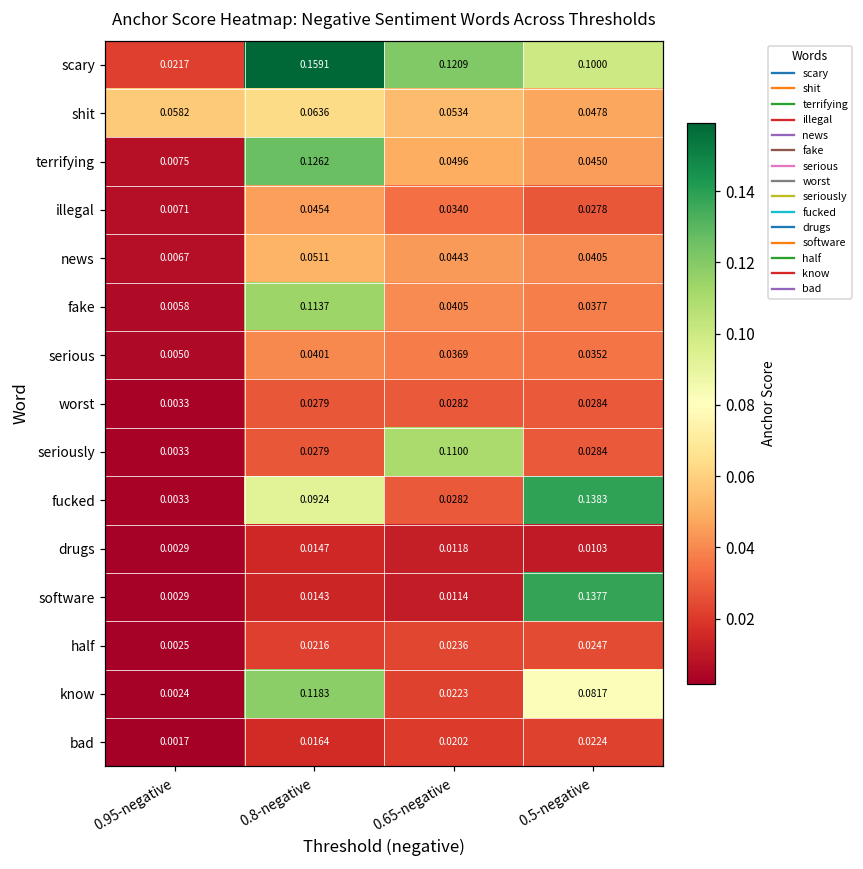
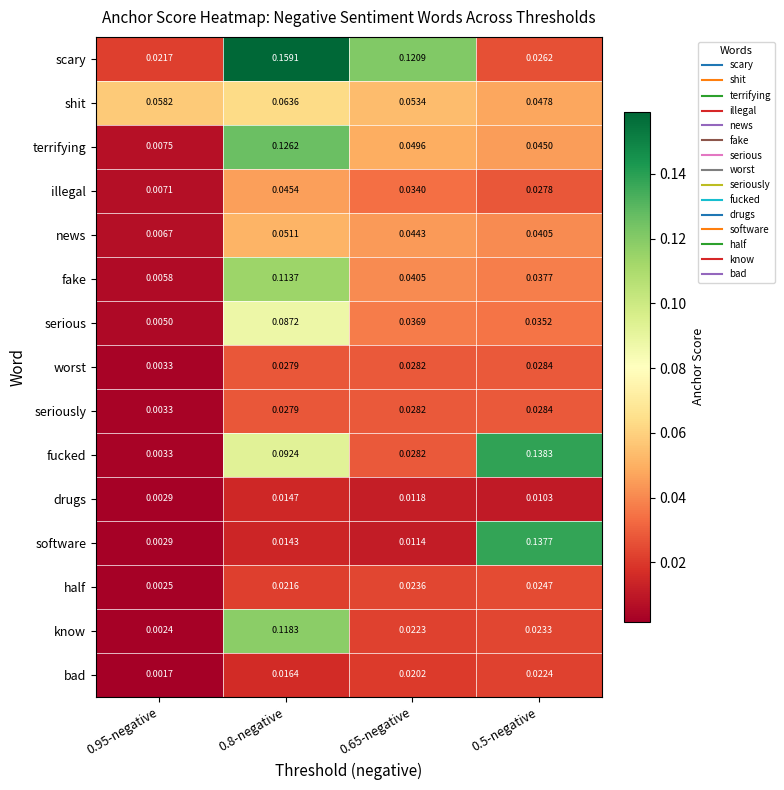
scary, 0.5-negative: 0.1000 -> 0.0262
serious, 0.8-negative: 0.0401 -> 0.0872
seriously, 0.65-negative: 0.1100 -> 0.0282
know, 0.5-negative: 0.0817 -> 0.0233
